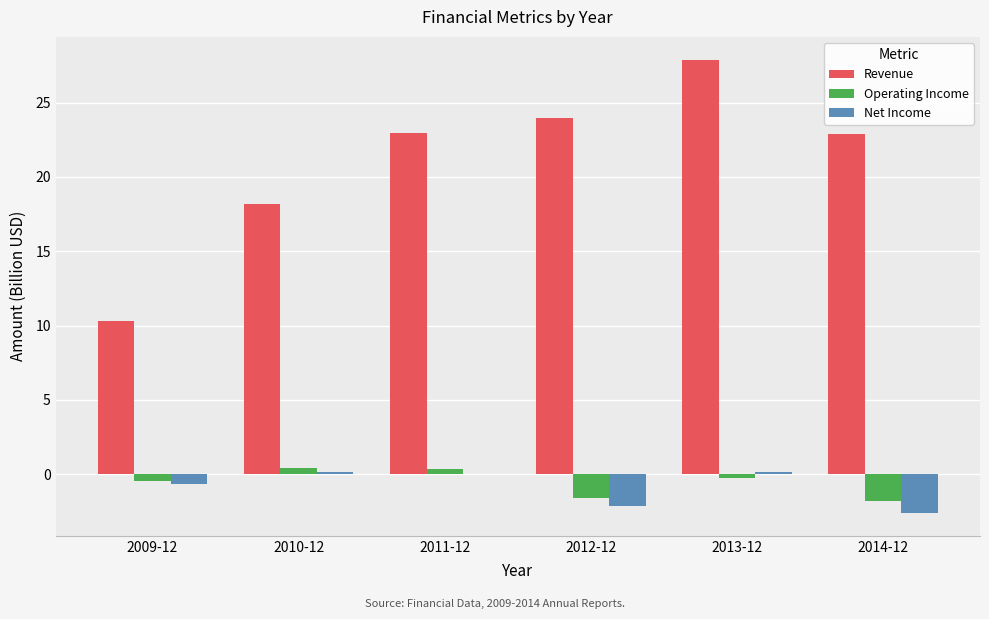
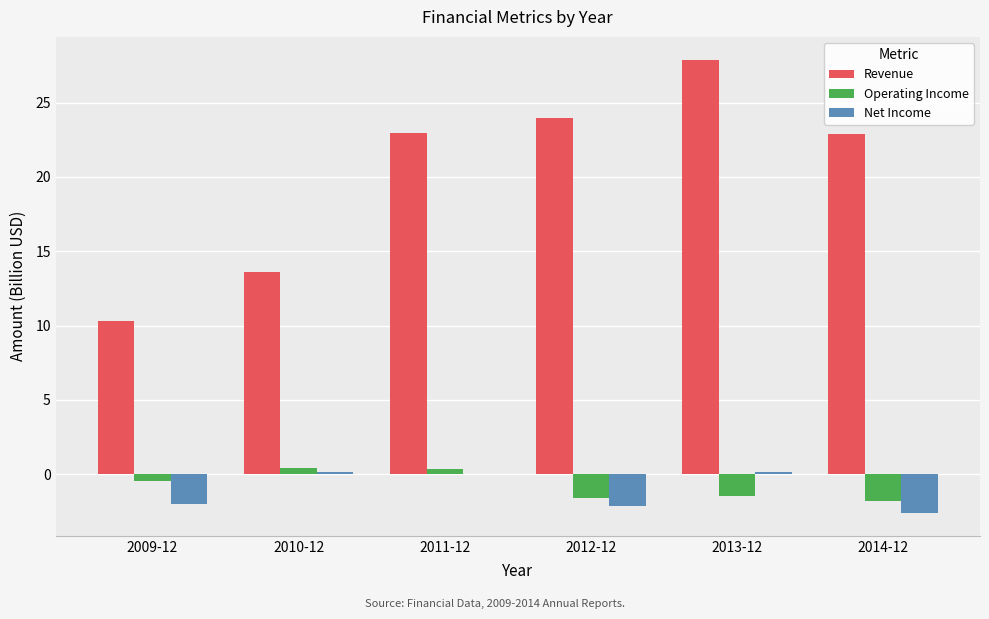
Net Income, 2009-12: -0.7 -> -2.0
Revenue, 2010-12: 18.2 -> 13.6
Operating Income, 2013-12: -0.2 -> -1.5
